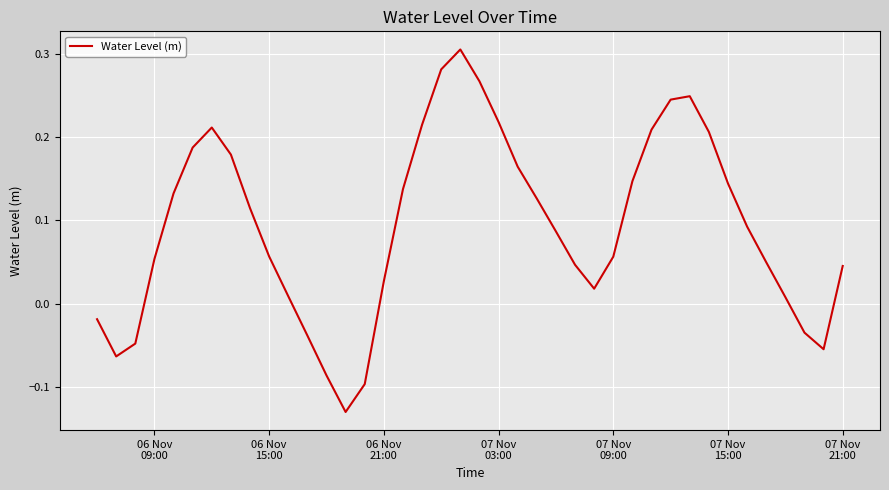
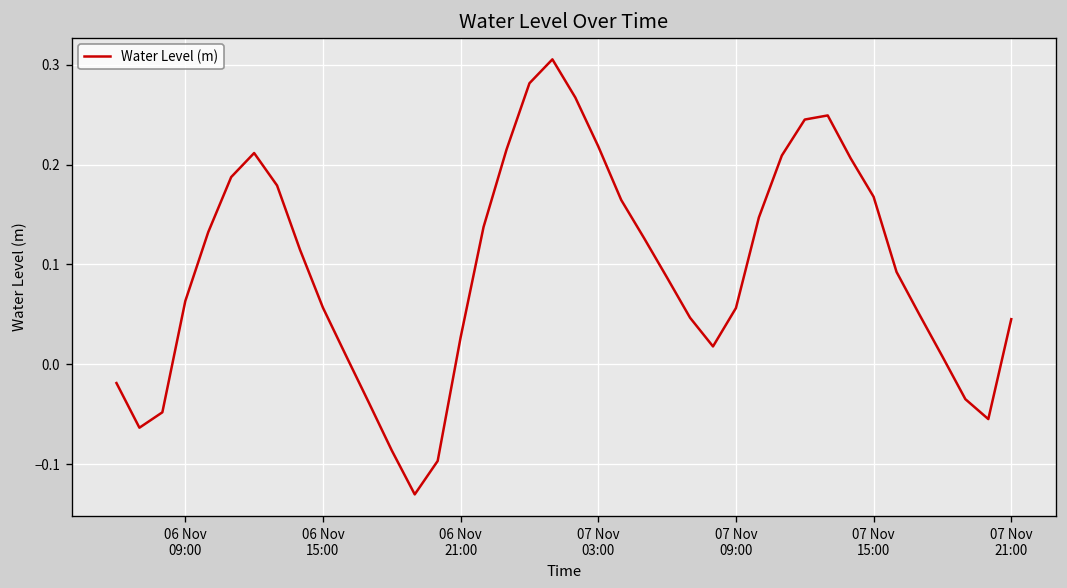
06 Nov 09:00: 0.05 -> 0.06
07 Nov 15:00: 0.14 -> 0.17
